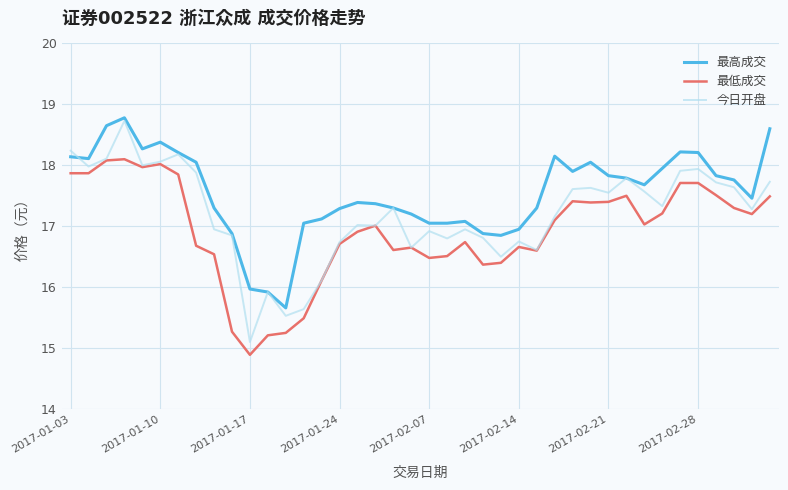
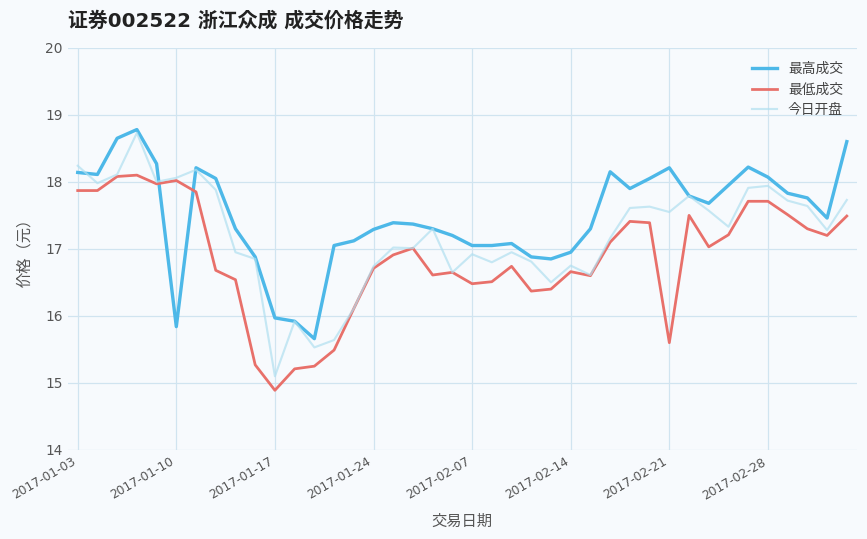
最高成交, 2017-01-10: 18.4 -> 15.8
最高成交, 2017-02-21: 17.8 -> 18.2
最低成交, 2017-02-21: 17.4 -> 15.6
最高成交, 2017-02-28: 18.2 -> 18.1
